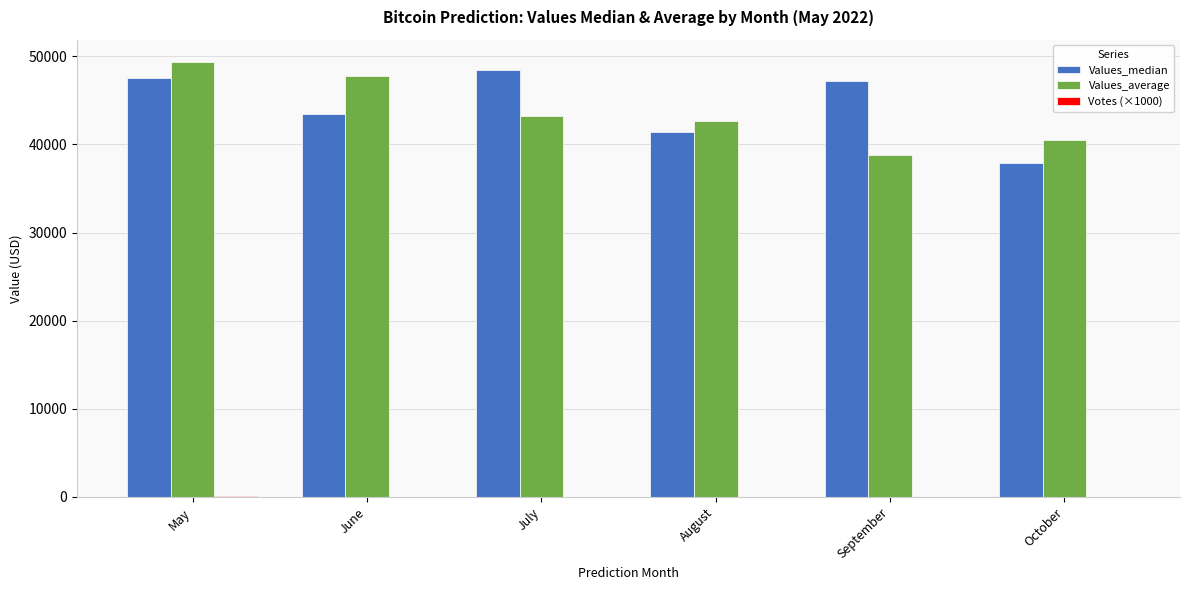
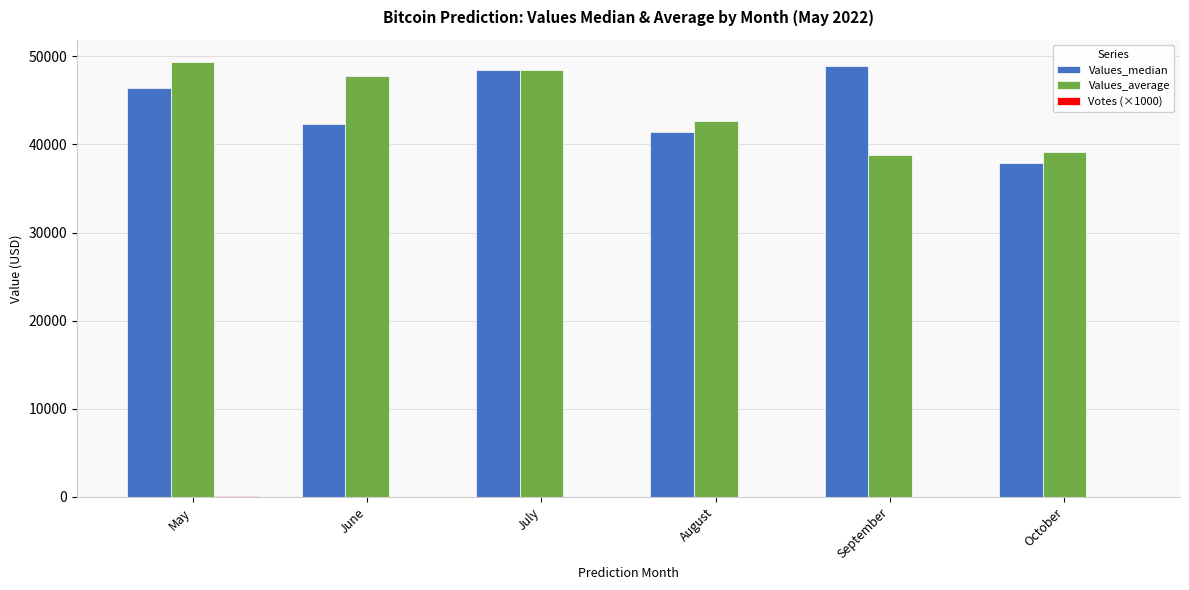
Values_median, May: 48000 -> 46000
Values_median, June: 43000 -> 42000
Values_average, July: 43000 -> 48000
Values_median, September: 47000 -> 49000
Values_average, October: 41000 -> 39000
